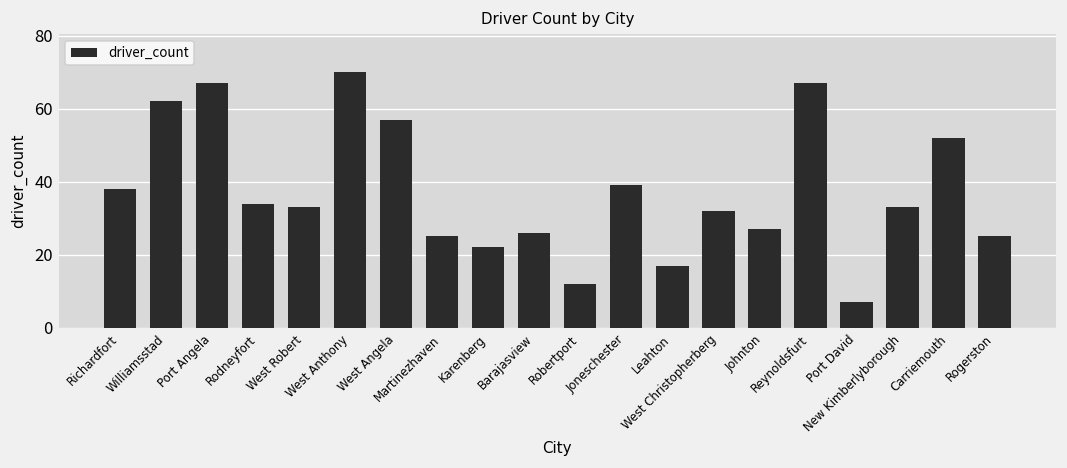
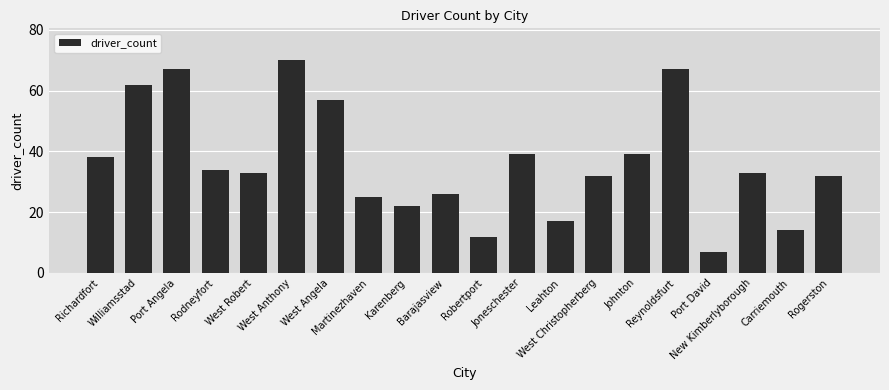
Johnton: 27 -> 39
Carriemouth: 52 -> 14
Rogerston: 25 -> 32
